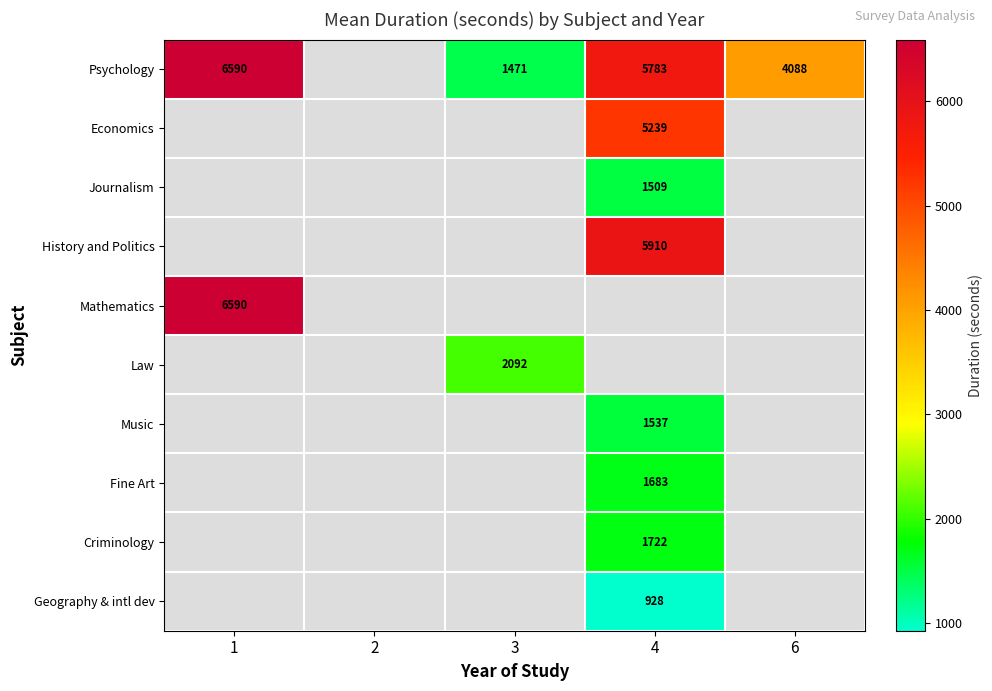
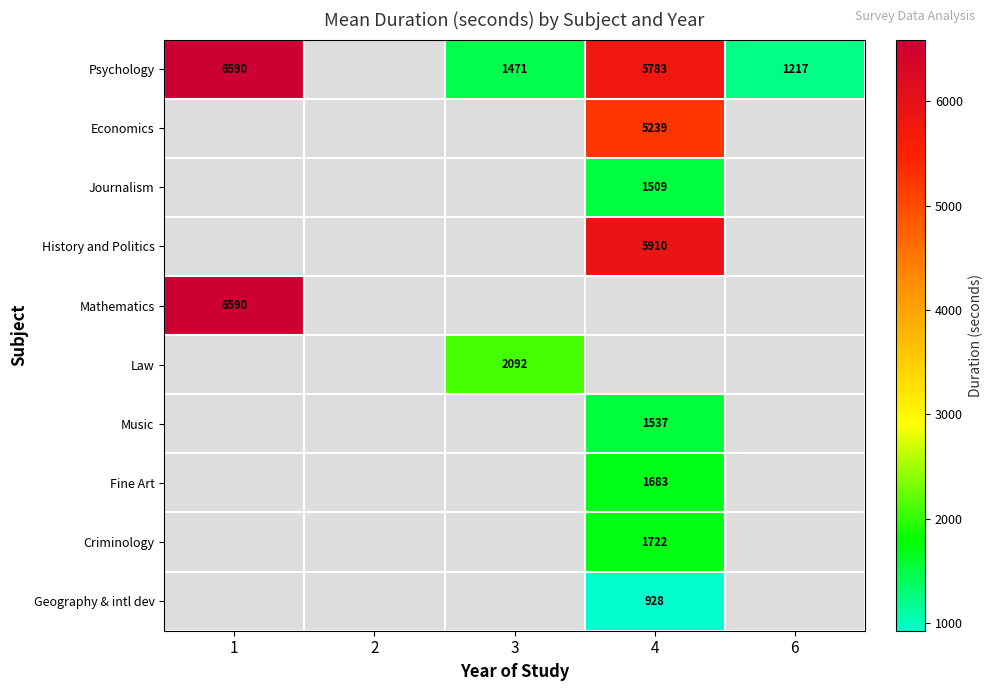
Psychology, 6: 4088 -> 1217
